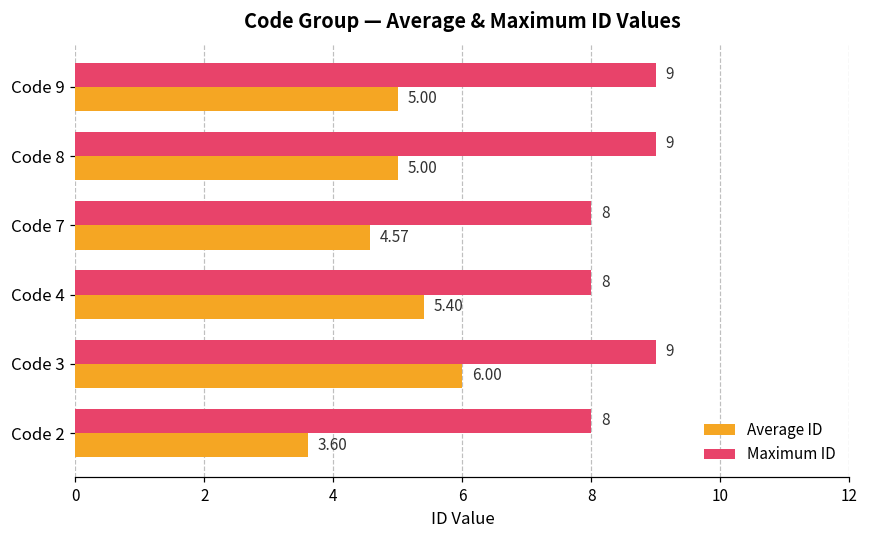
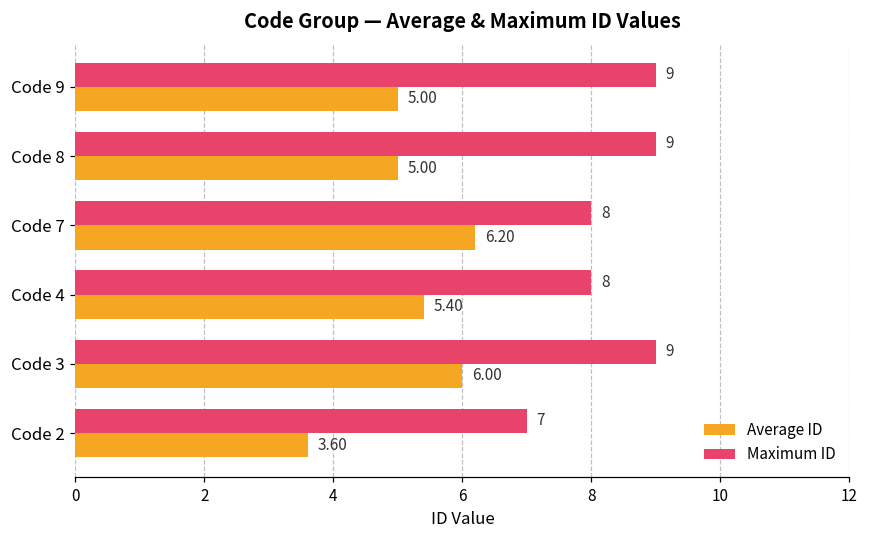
Average ID, Code 7: 4.57 -> 6.20
Maximum ID, Code 2: 8 -> 7
